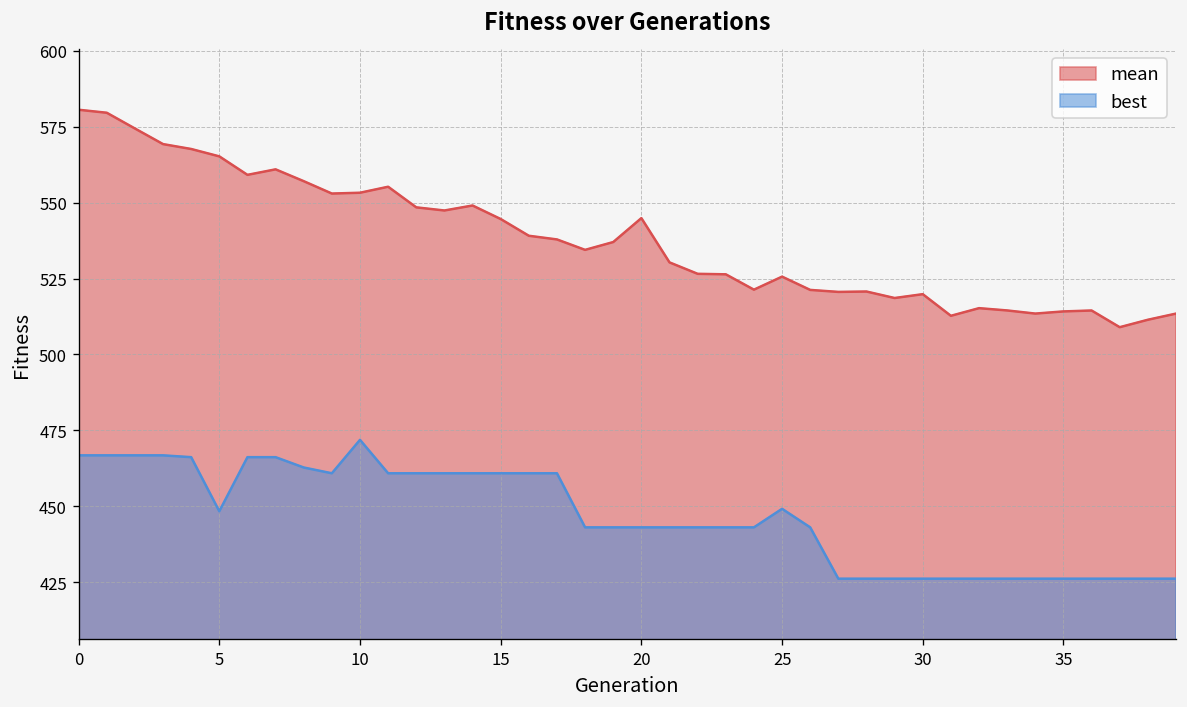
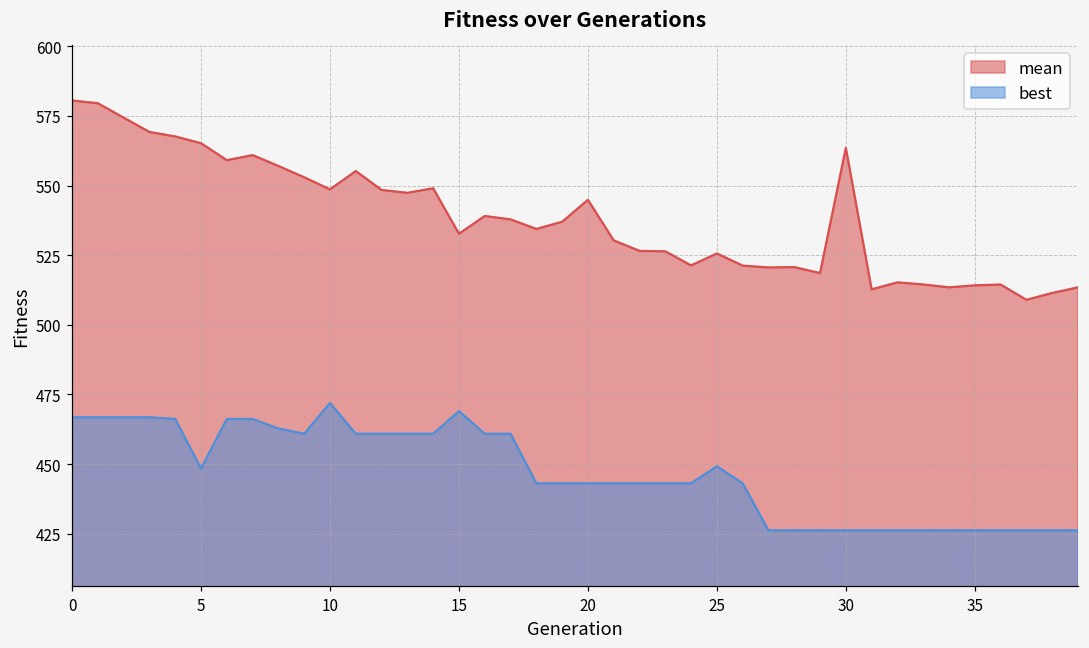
mean, 10: 553 -> 549
mean, 15: 545 -> 533
best, 15: 461 -> 469
mean, 30: 520 -> 564
